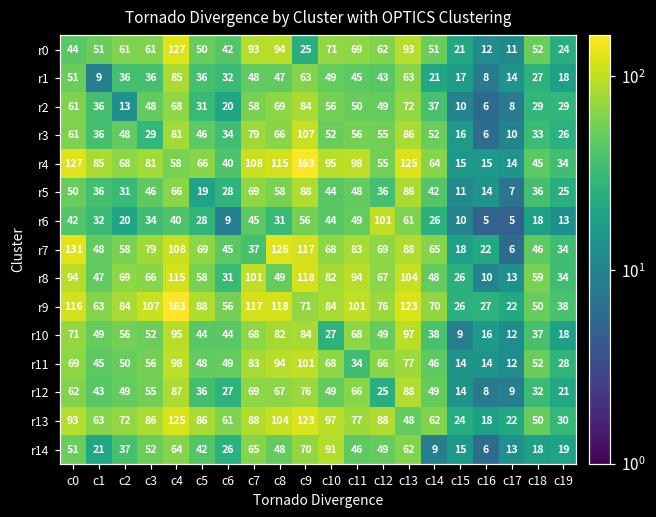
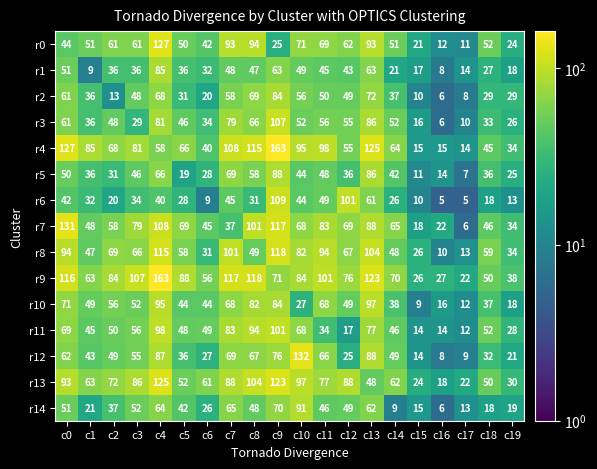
r6, c9: 56 -> 109
r7, c8: 126 -> 101
r11, c12: 66 -> 17
r12, c10: 49 -> 132
r13, c5: 86 -> 52
